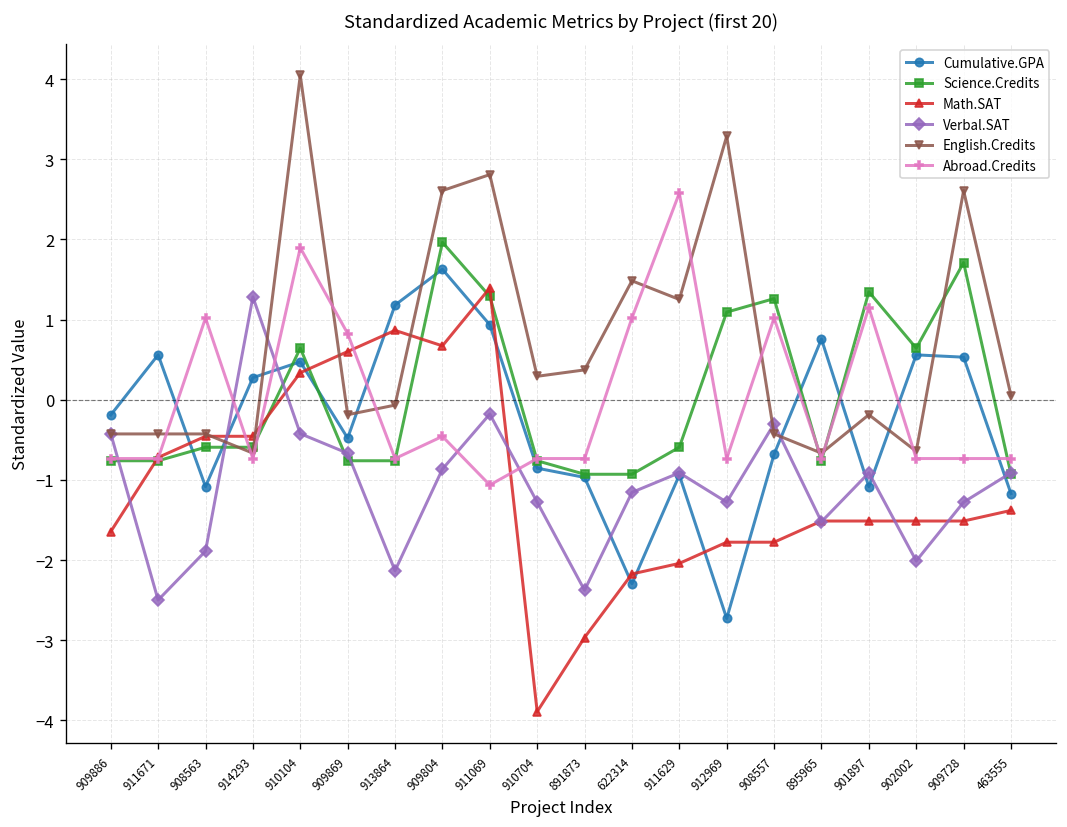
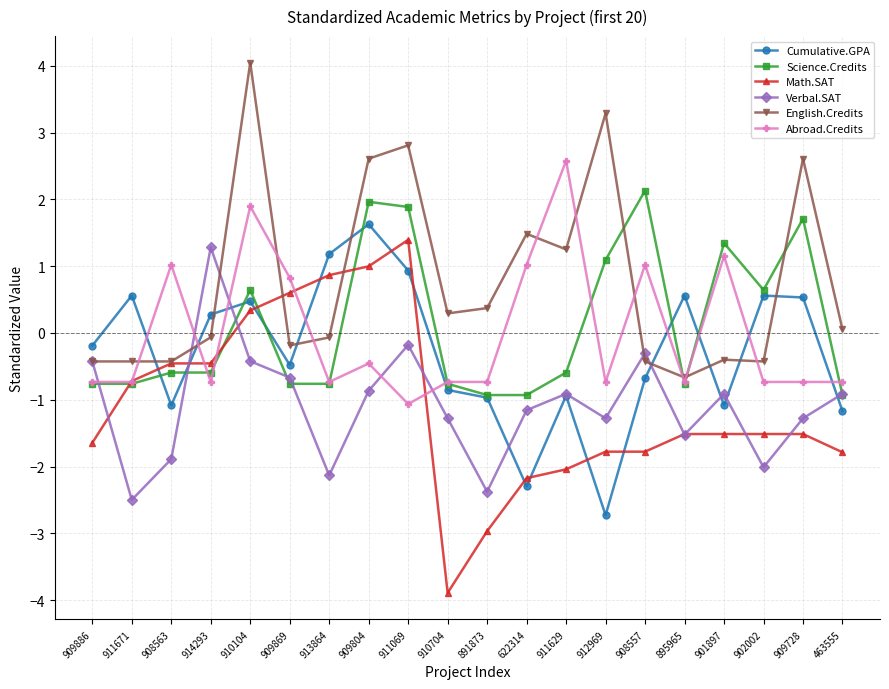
English.Credits, 914293: -0.7 -> -0.1
Math.SAT, 909804: 0.7 -> 1.0
Science.Credits, 911069: 1.3 -> 1.9
Science.Credits, 908557: 1.3 -> 2.1
Cumulative.GPA, 895965: 0.8 -> 0.6
English.Credits, 901897: -0.2 -> -0.4
English.Credits, 902002: -0.6 -> -0.4
Math.SAT, 463555: -1.4 -> -1.8
